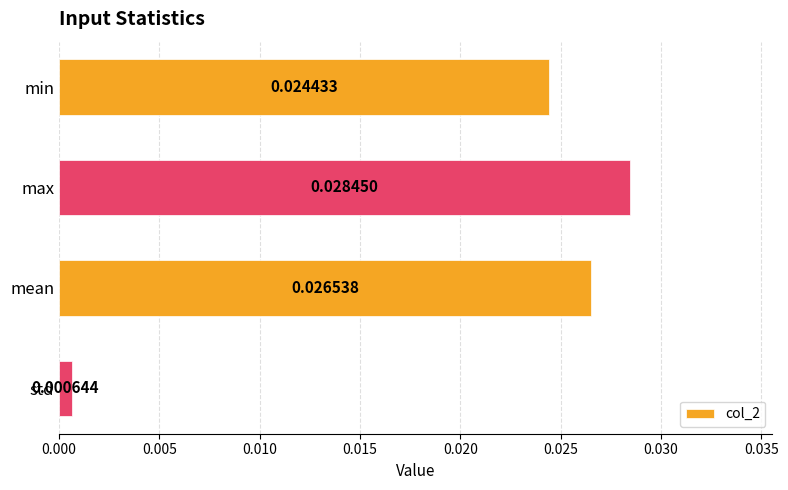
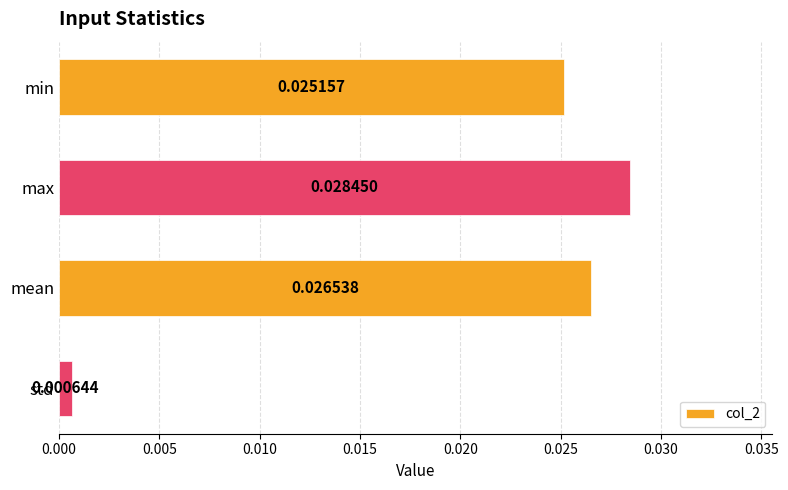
min: 0.024433 -> 0.025157
